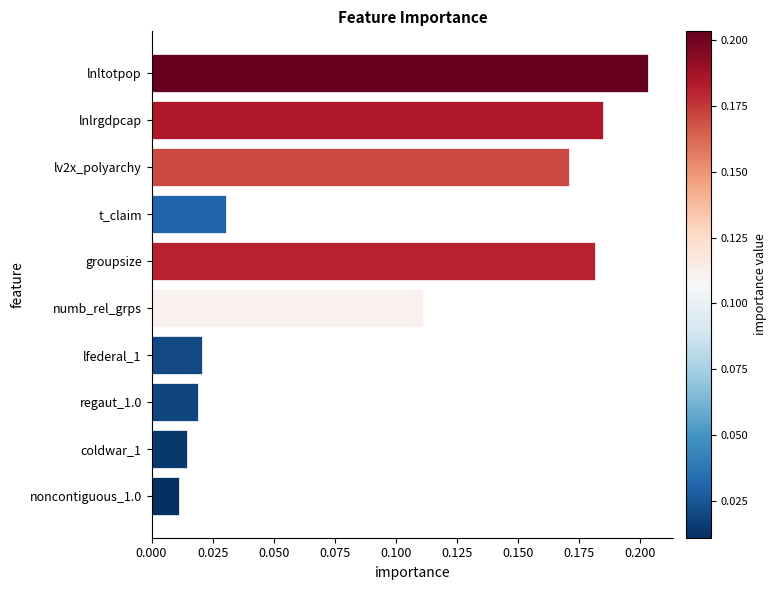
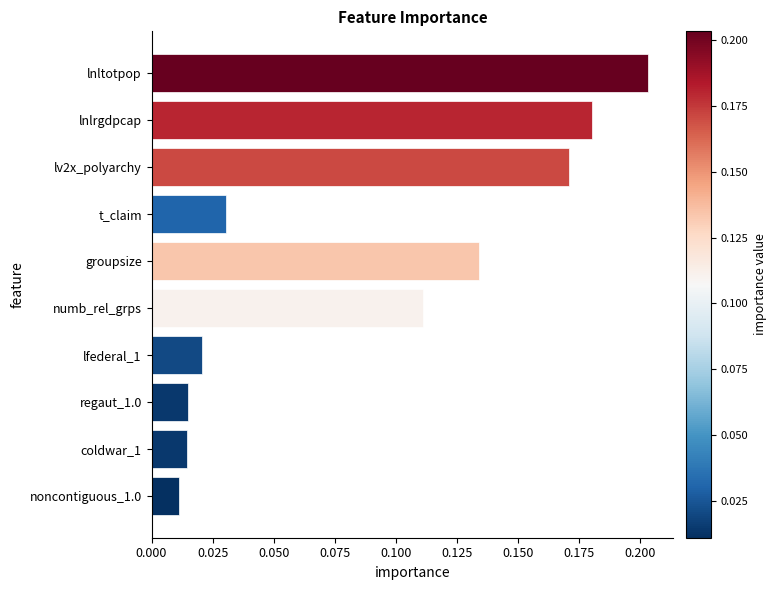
lnlrgdpcap: 0.185 -> 0.180
groupsize: 0.181 -> 0.134
regaut_1.0: 0.019 -> 0.015
